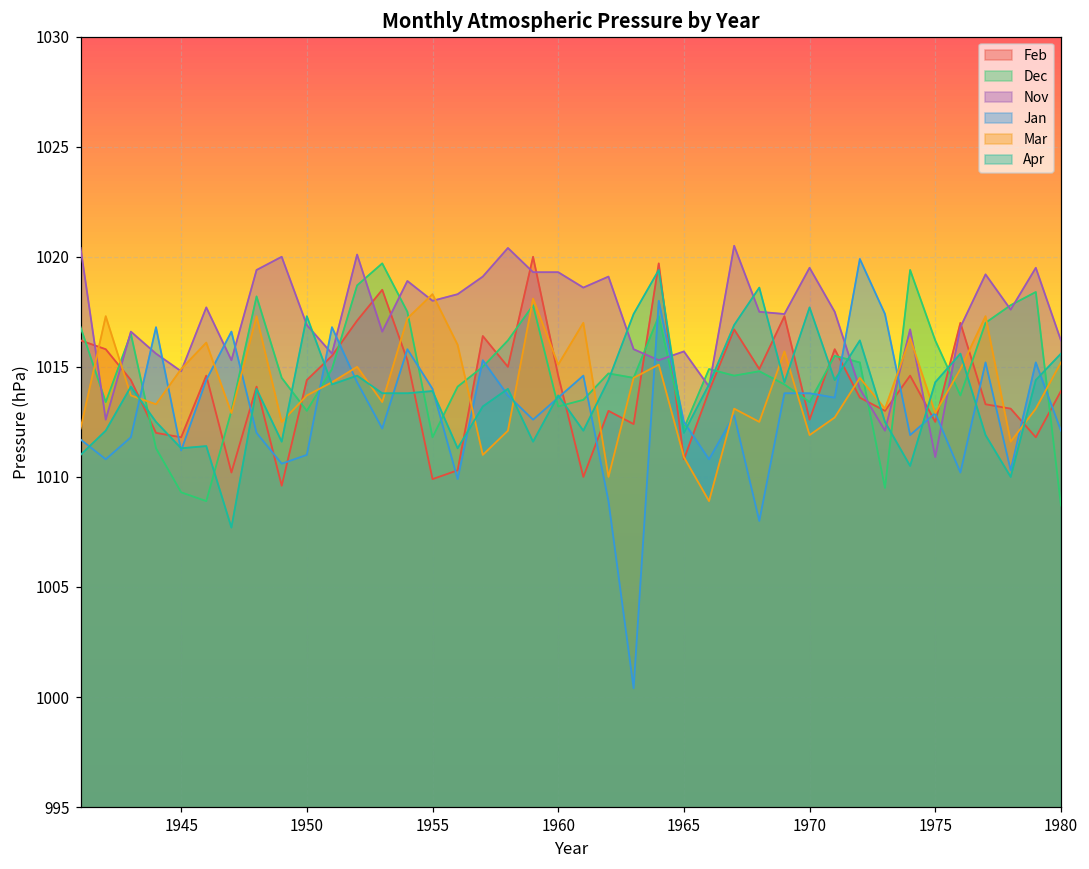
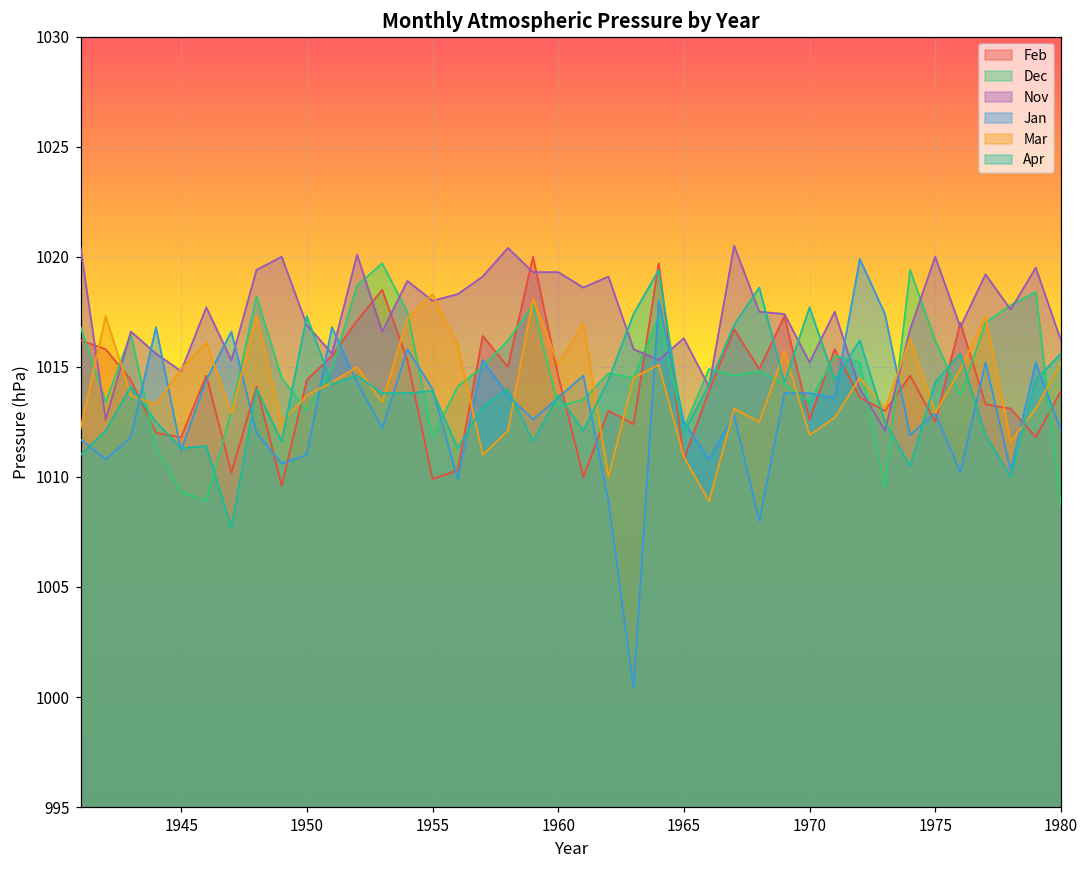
Nov, 1965: 1015.7 -> 1016.3
Nov, 1970: 1019.5 -> 1015.2
Nov, 1975: 1010.9 -> 1020.0
